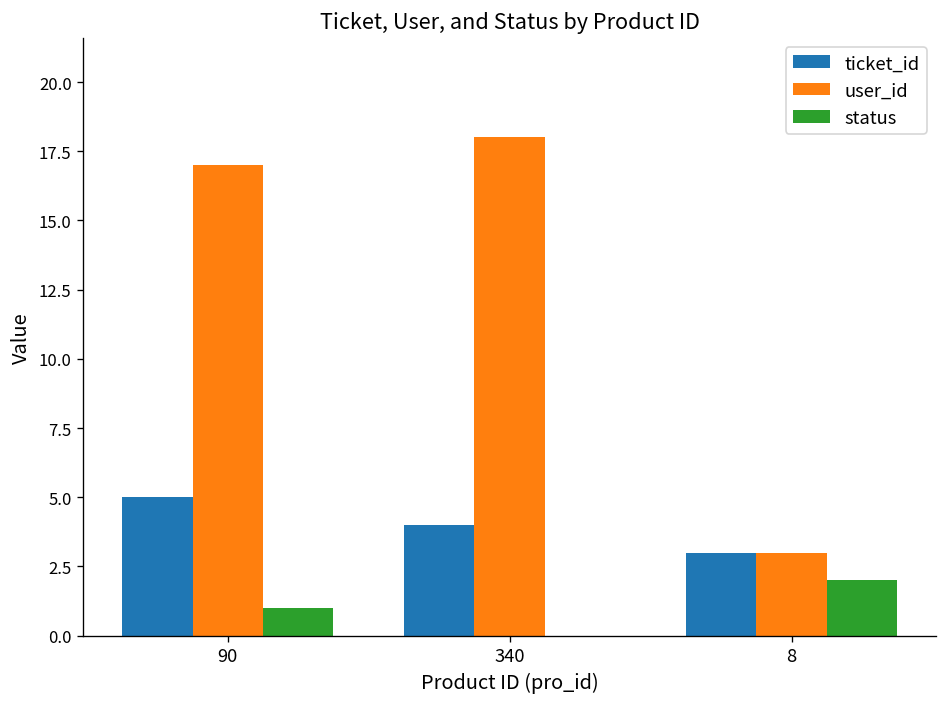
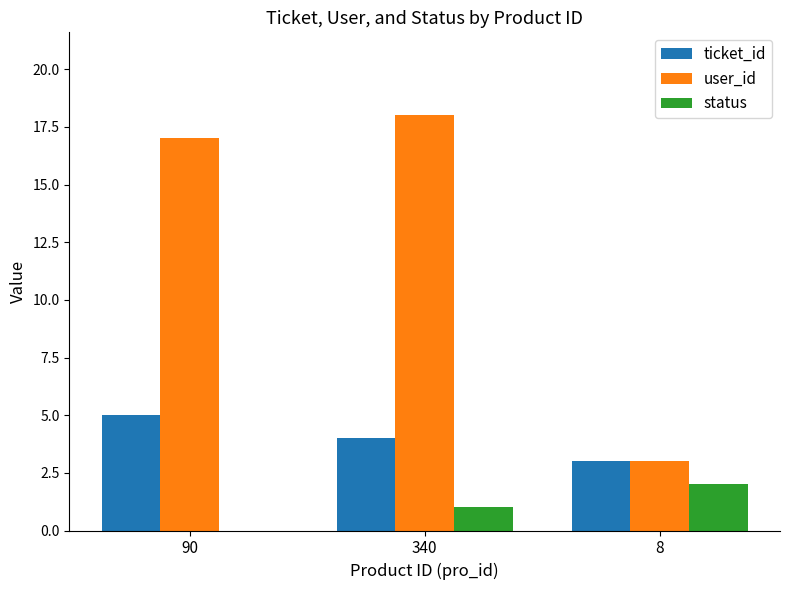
status, 90: 1 -> 0
status, 340: 0 -> 1
